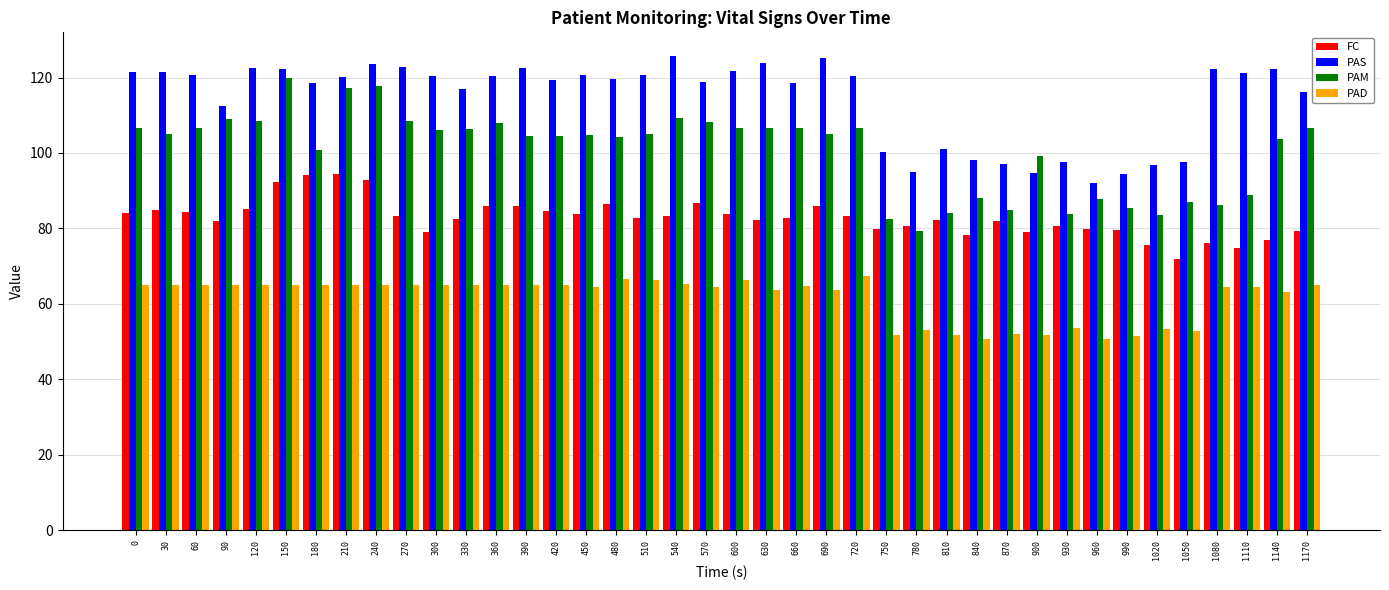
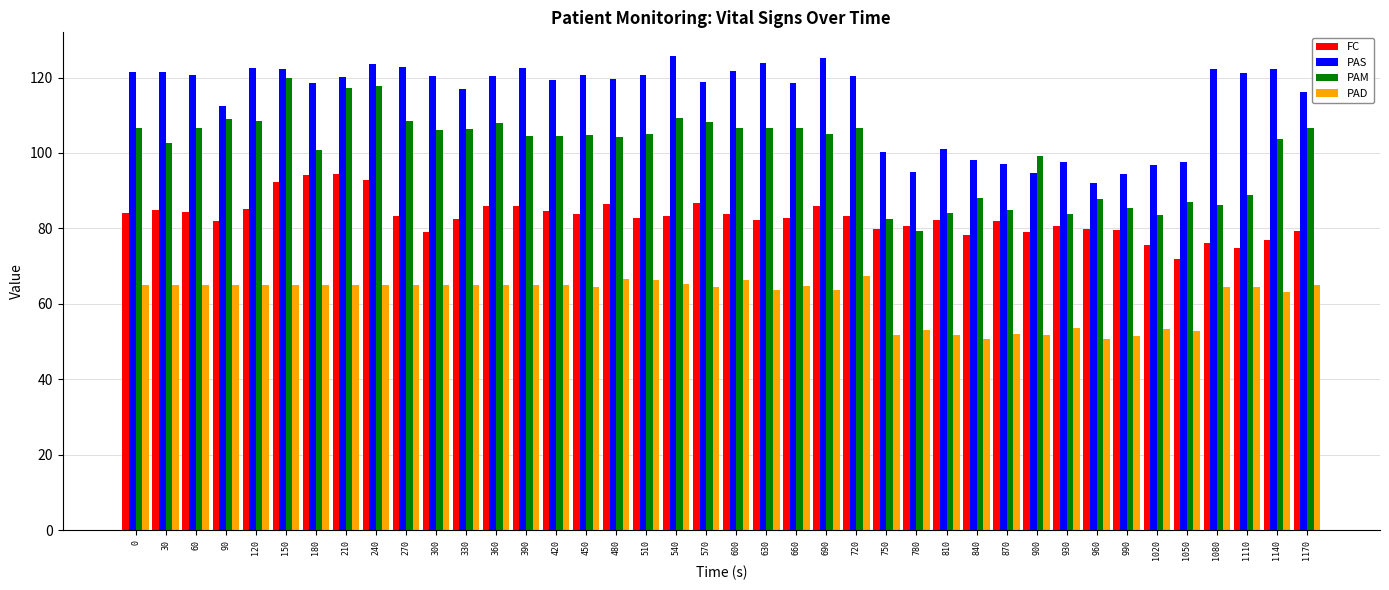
PAM, 30: 105 -> 103
